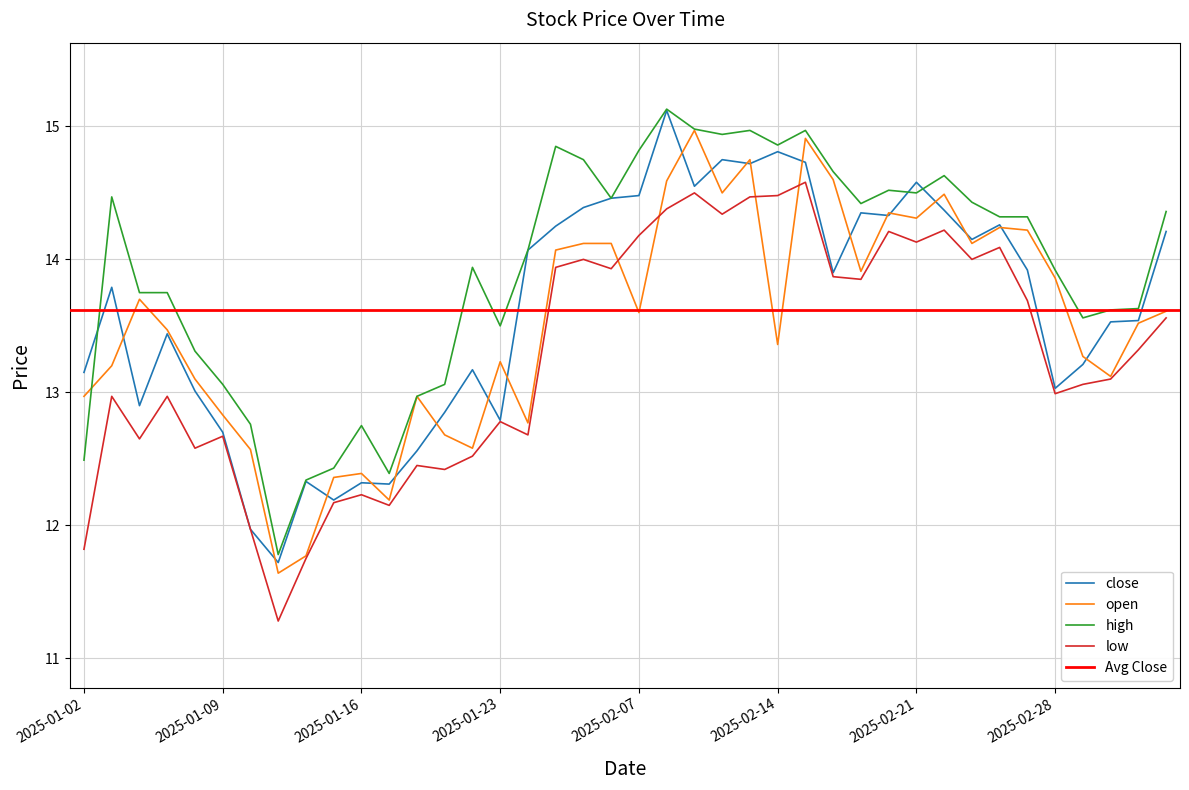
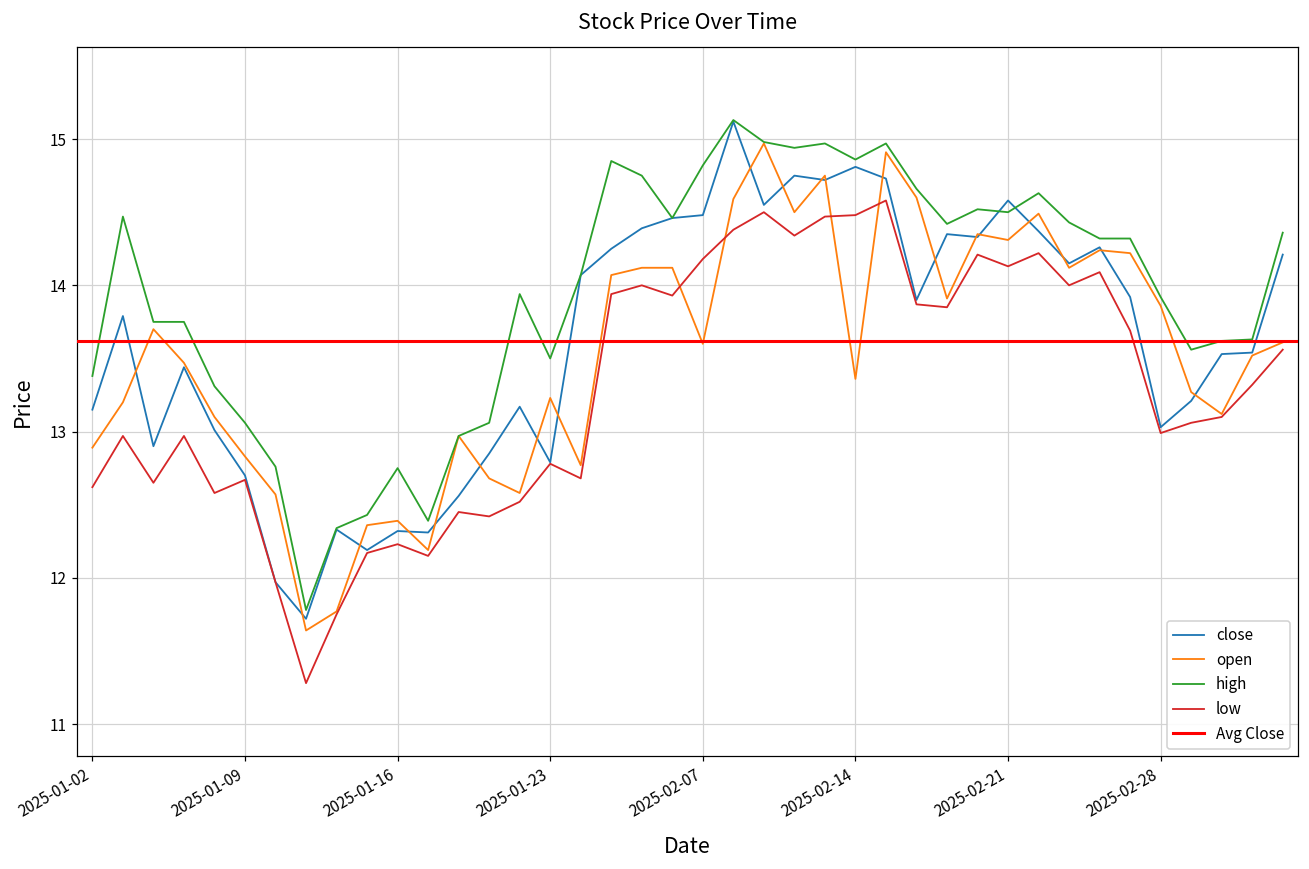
open, 2025-01-02: 12.97 -> 12.89
high, 2025-01-02: 12.49 -> 13.38
low, 2025-01-02: 11.82 -> 12.62
